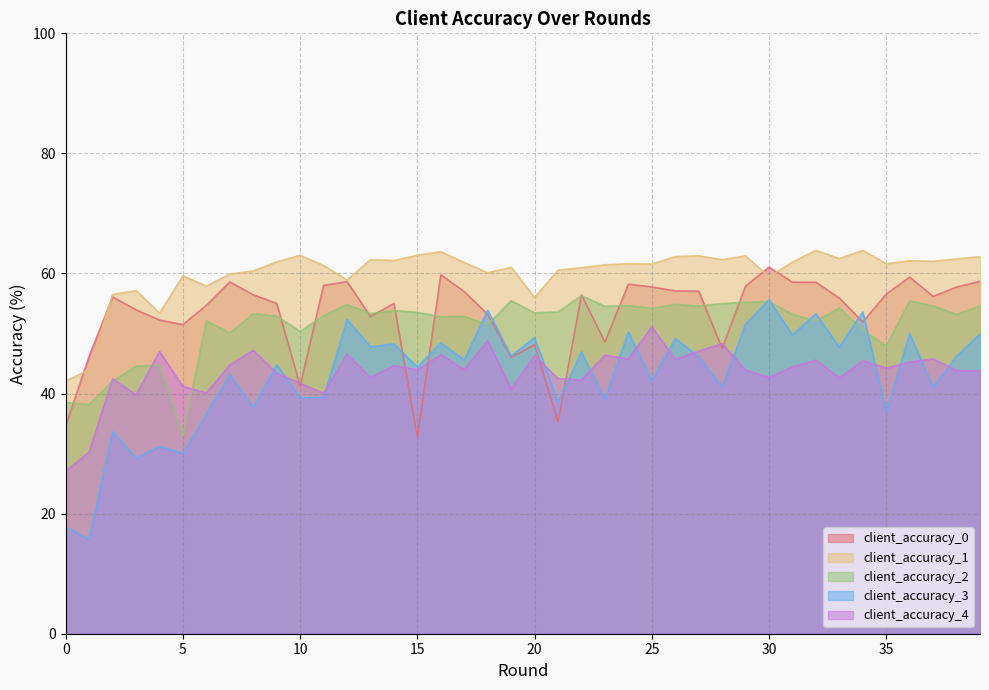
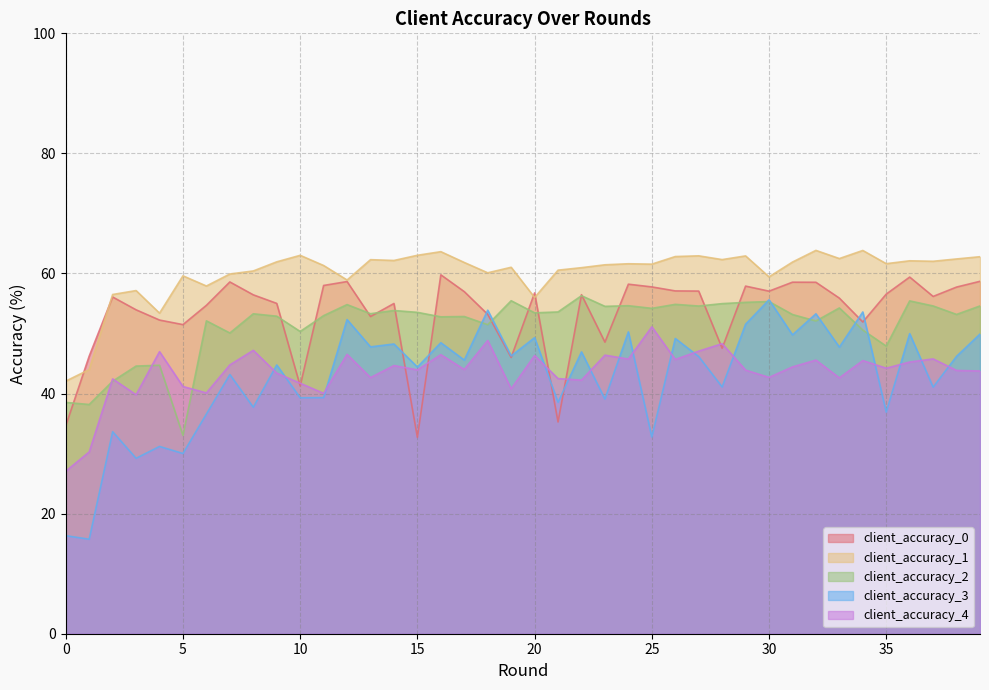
client_accuracy_3, 0: 18 -> 16
client_accuracy_0, 20: 48 -> 57
client_accuracy_3, 25: 42 -> 33
client_accuracy_0, 30: 61 -> 57
